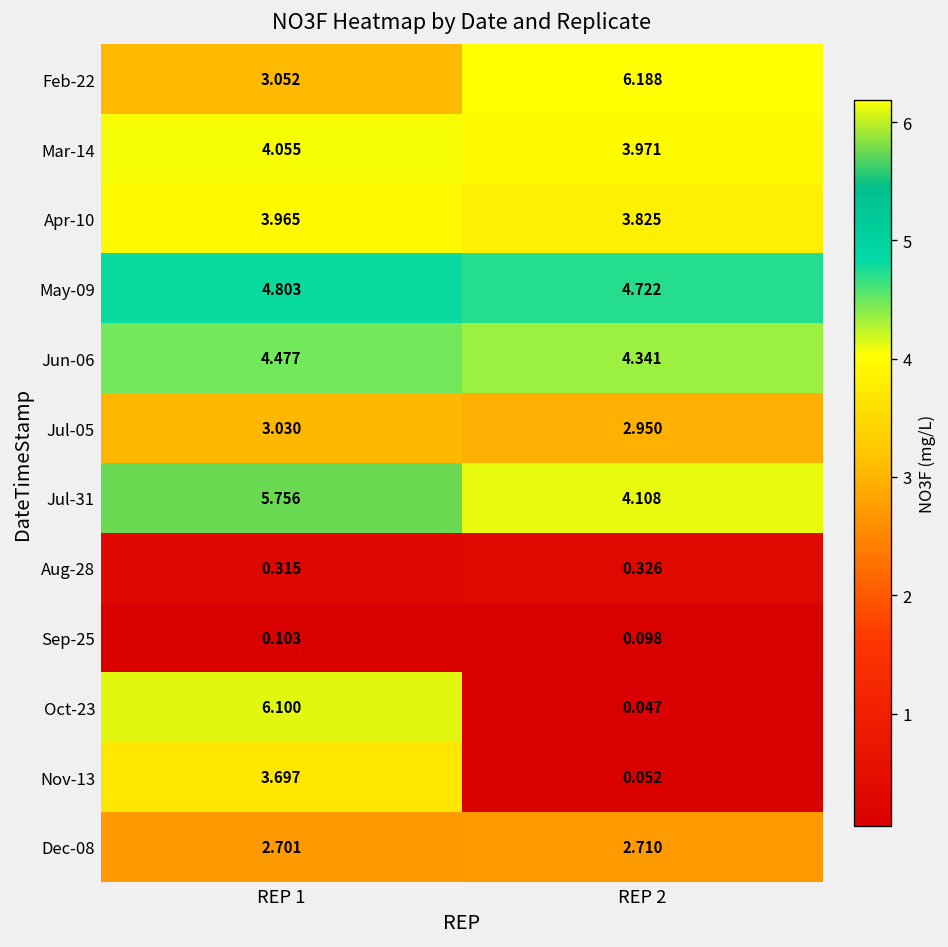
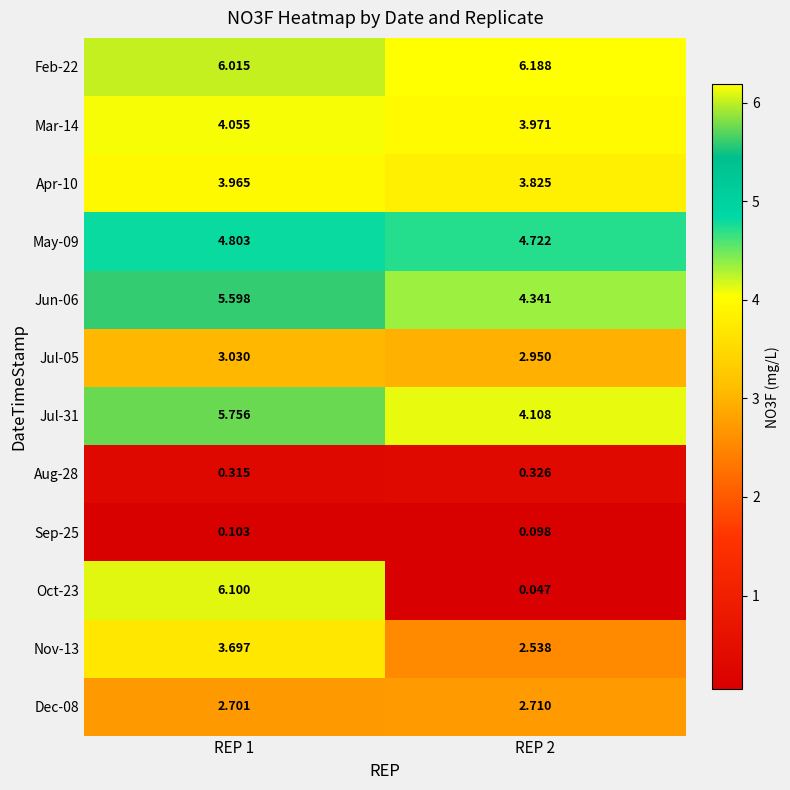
Feb-22, REP 1: 3.052 -> 6.015
Jun-06, REP 1: 4.477 -> 5.598
Nov-13, REP 2: 0.052 -> 2.538
